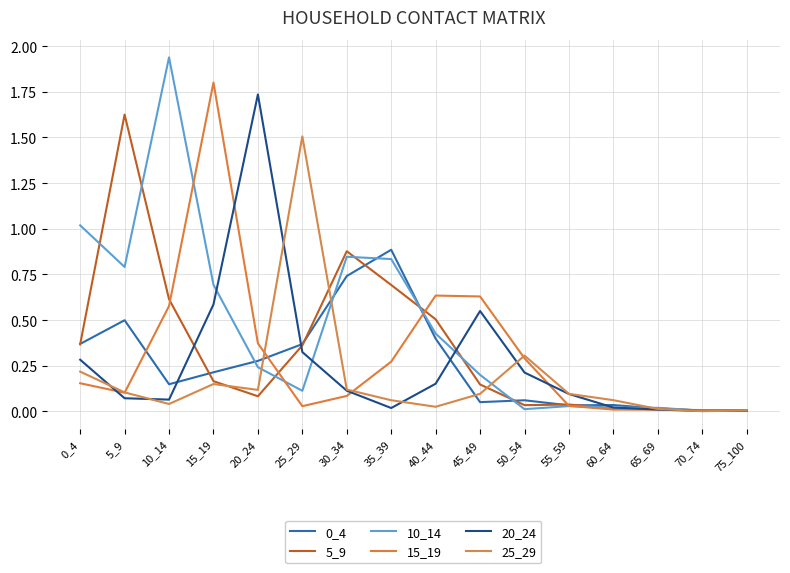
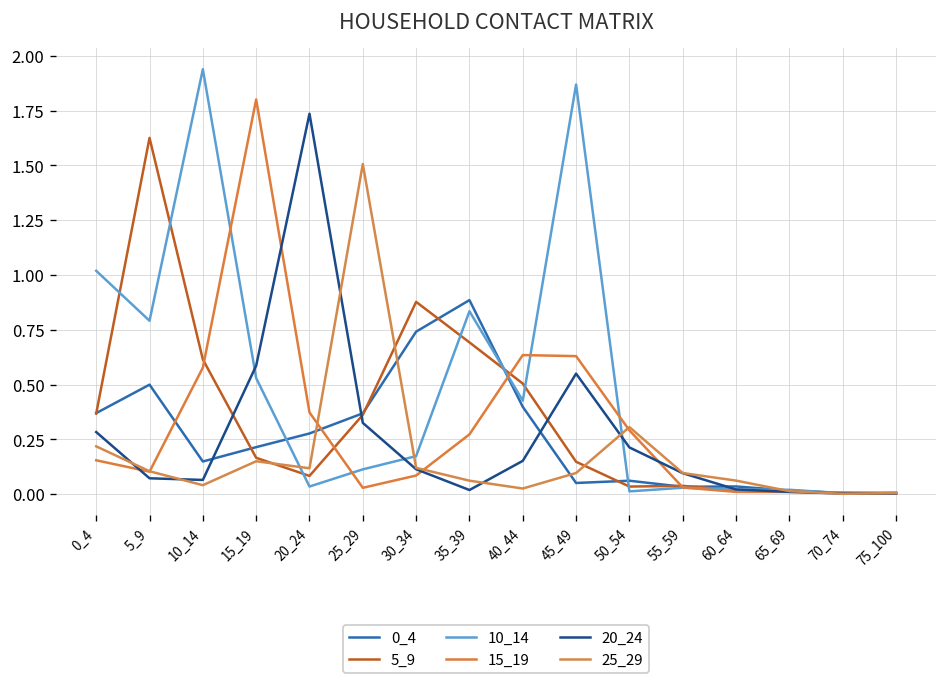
10_14, 15_19: 0.69 -> 0.53
10_14, 20_24: 0.24 -> 0.03
10_14, 30_34: 0.85 -> 0.17
10_14, 45_49: 0.20 -> 1.87
